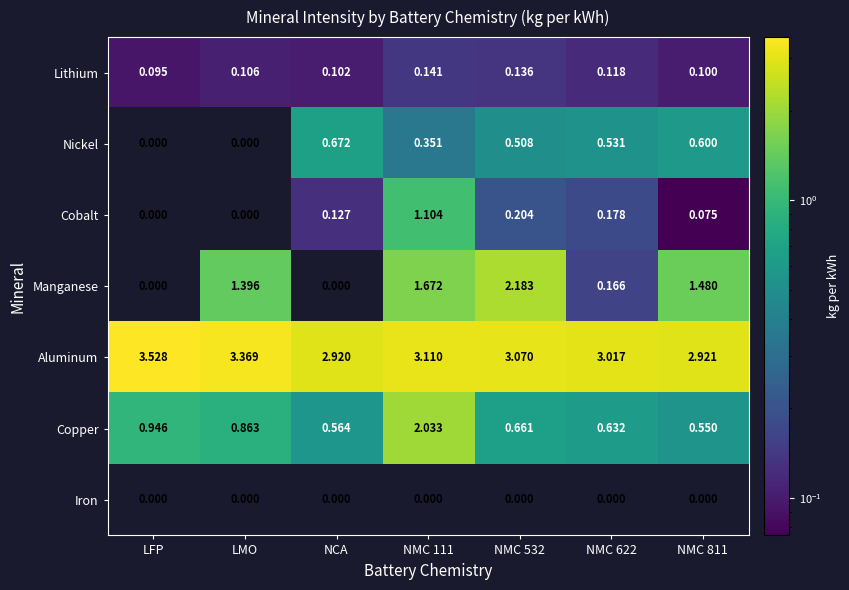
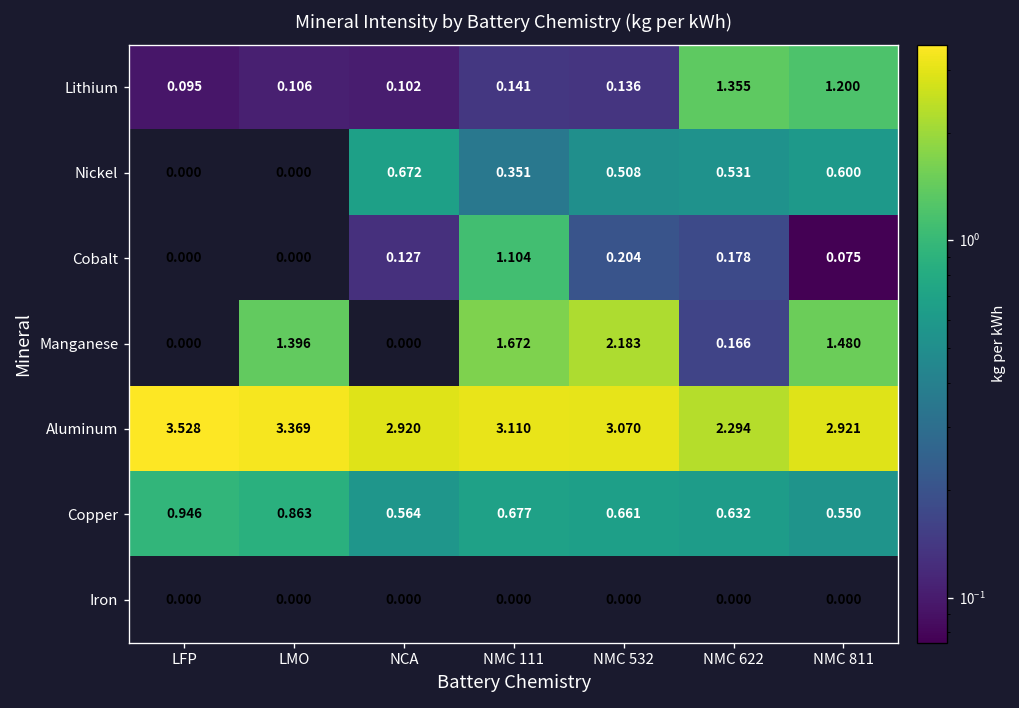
Lithium, NMC 622: 0.118 -> 1.355
Lithium, NMC 811: 0.100 -> 1.200
Aluminum, NMC 622: 3.017 -> 2.294
Copper, NMC 111: 2.033 -> 0.677
